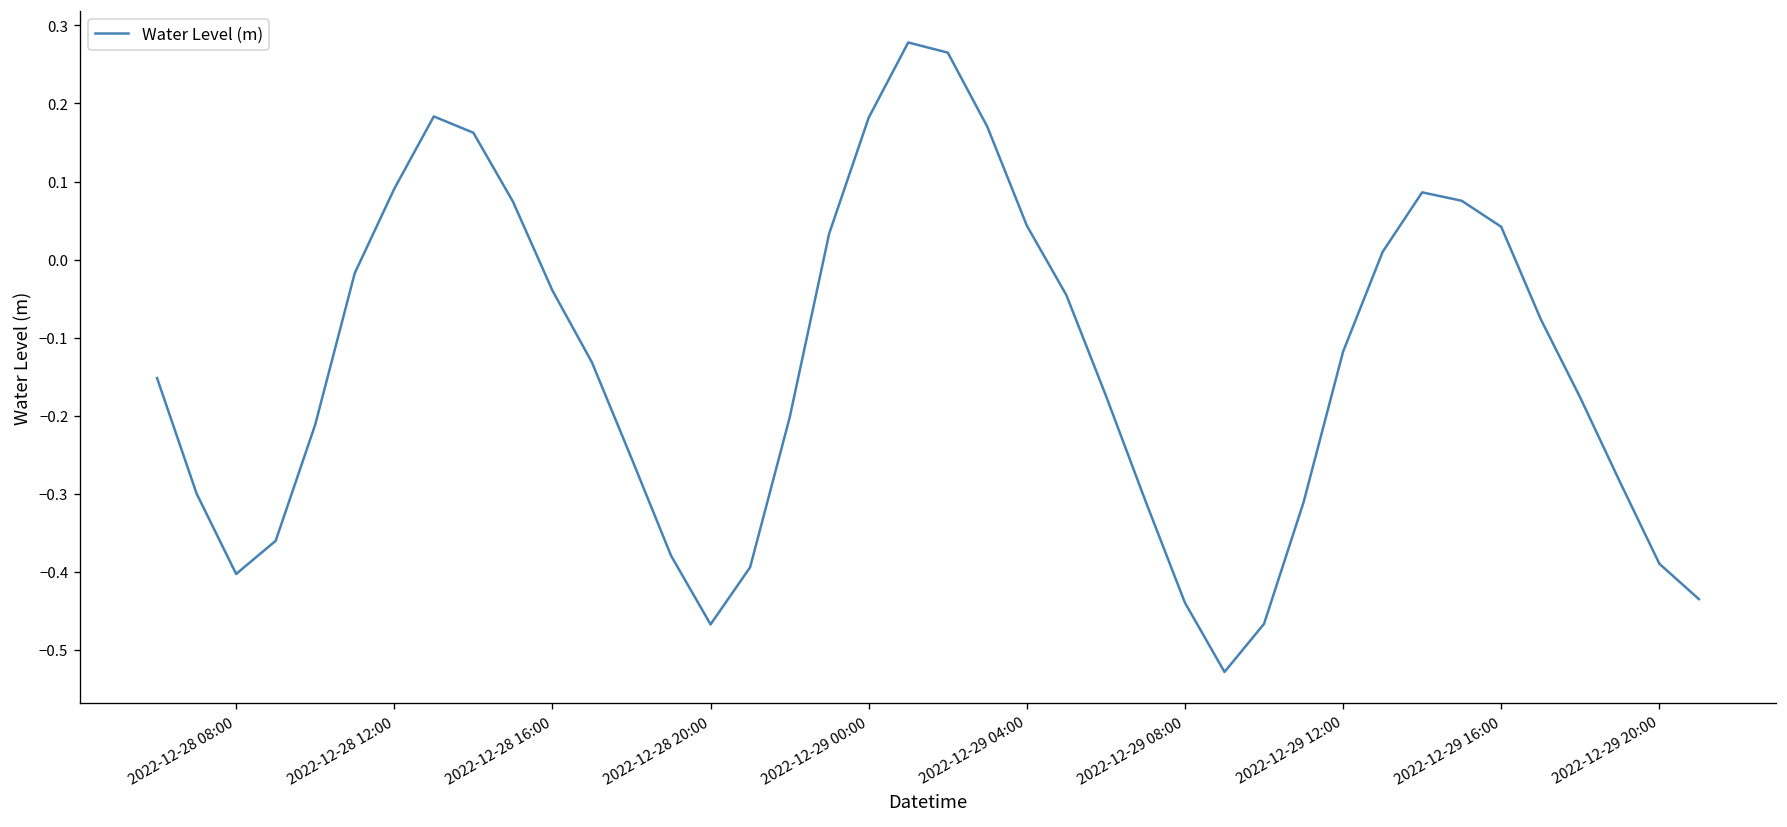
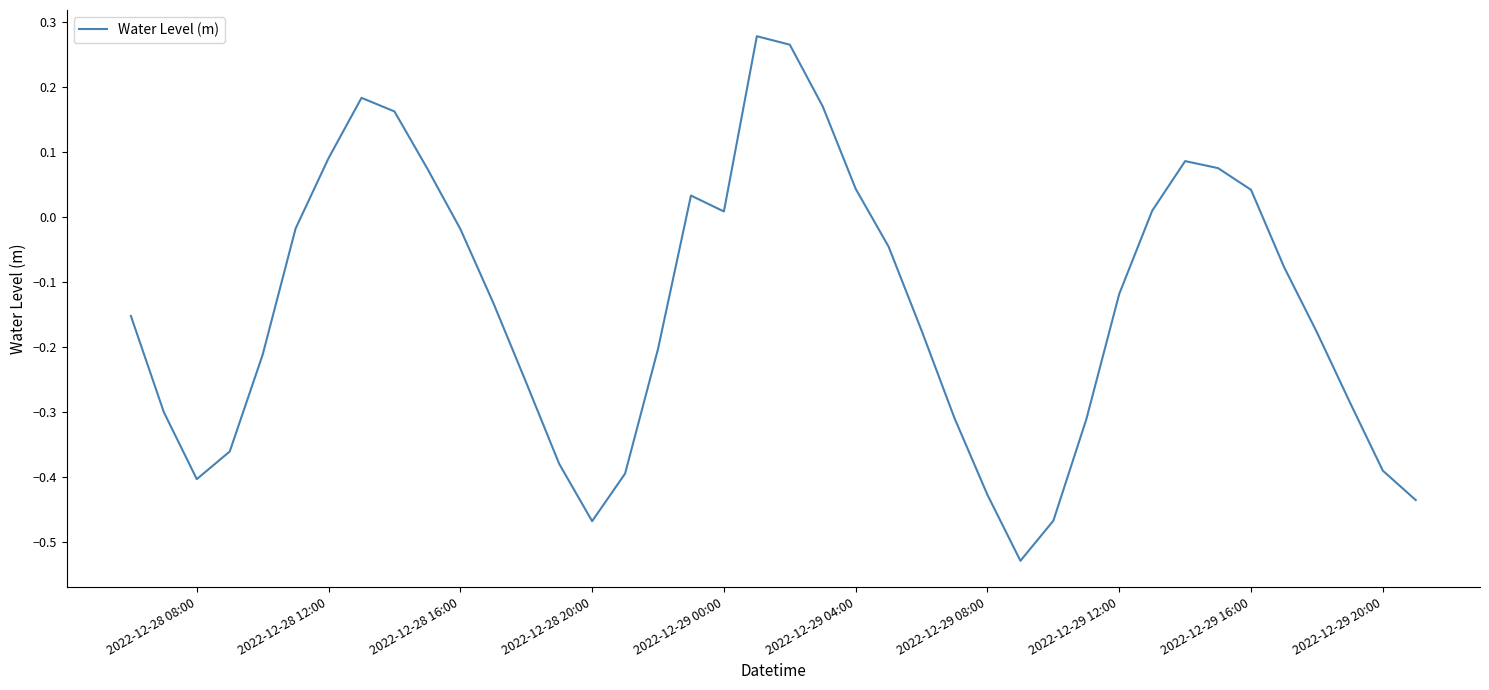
2022-12-28 16:00: -0.04 -> -0.02
2022-12-29 00:00: 0.18 -> 0.01
2022-12-29 08:00: -0.44 -> -0.43
